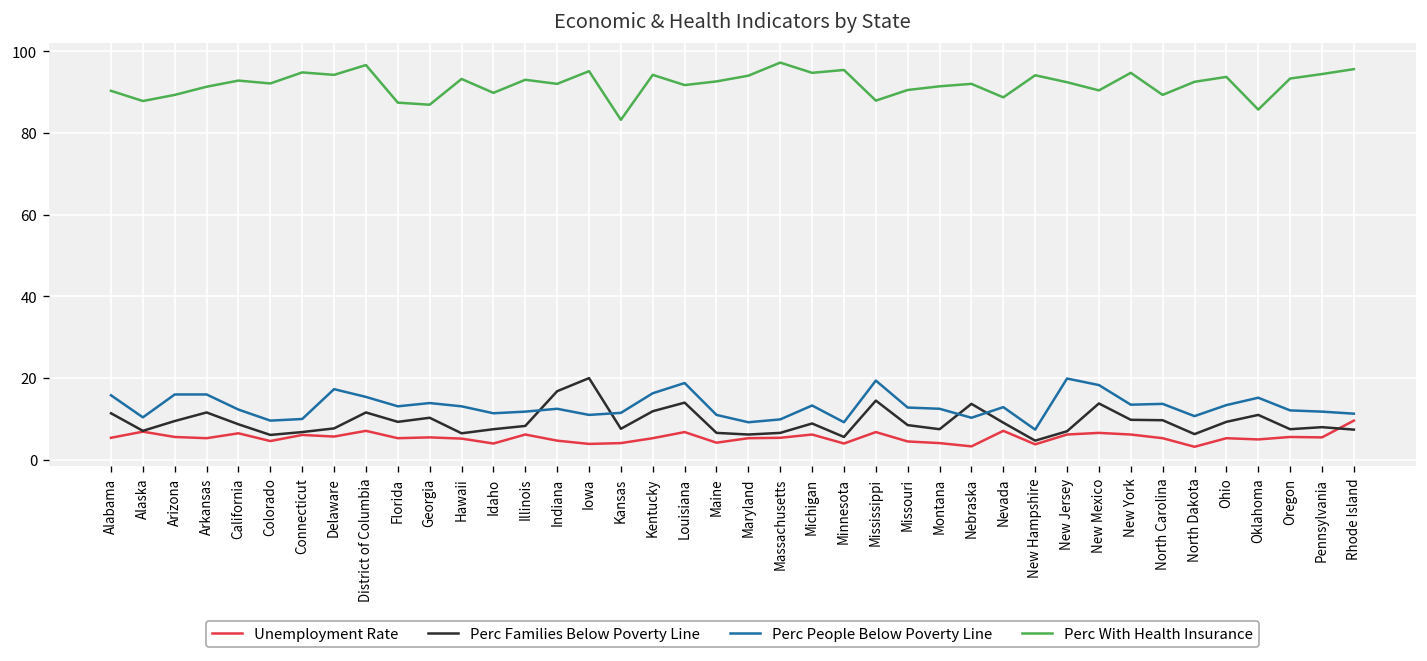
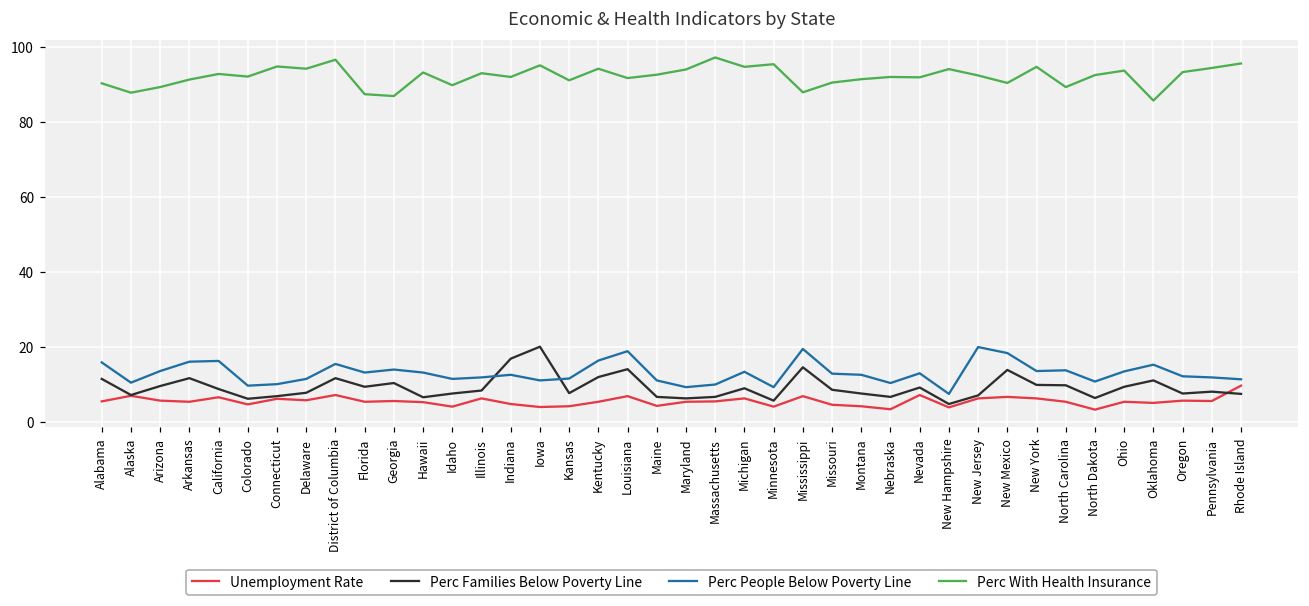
Perc People Below Poverty Line, Arizona: 16 -> 14
Perc People Below Poverty Line, California: 12 -> 16
Perc People Below Poverty Line, Delaware: 17 -> 11
Perc With Health Insurance, Kansas: 83 -> 91
Perc Families Below Poverty Line, Nebraska: 14 -> 7
Perc With Health Insurance, Nevada: 89 -> 92
